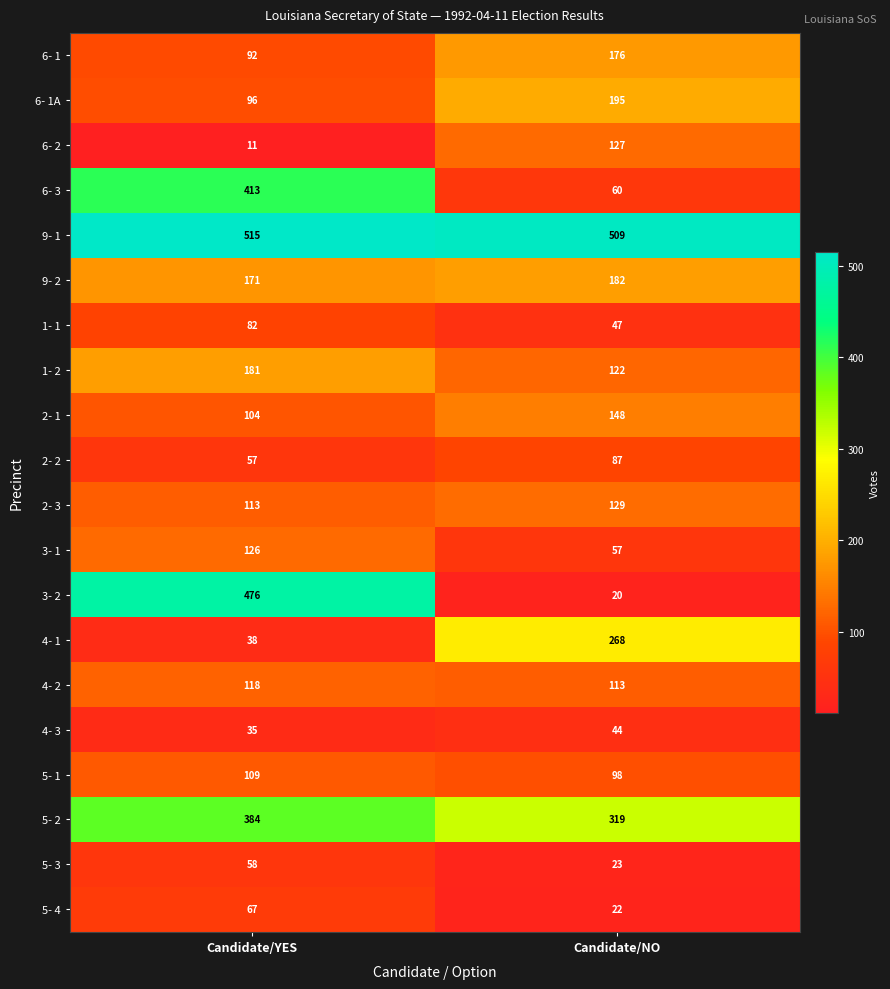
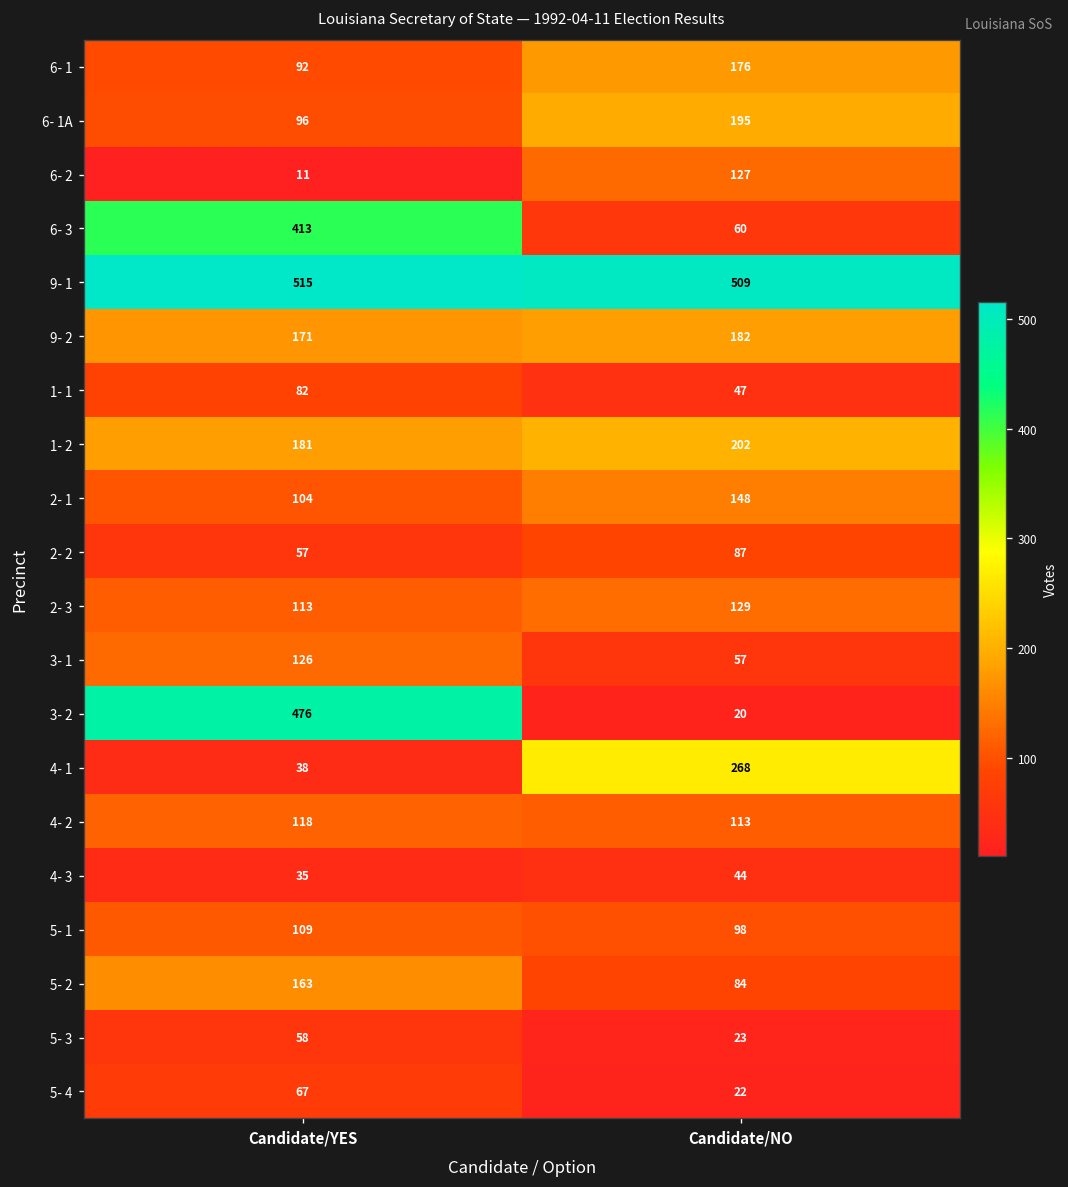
1- 2, Candidate/NO: 122 -> 202
5- 2, Candidate/YES: 384 -> 163
5- 2, Candidate/NO: 319 -> 84
